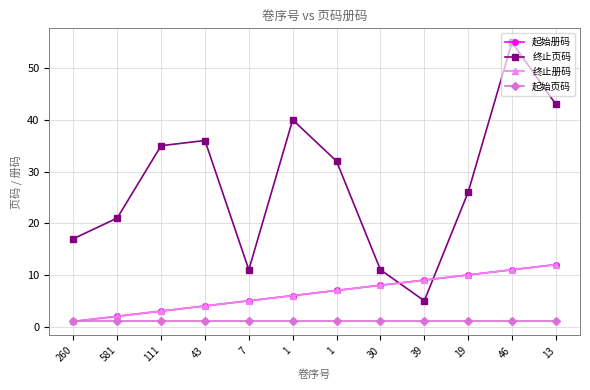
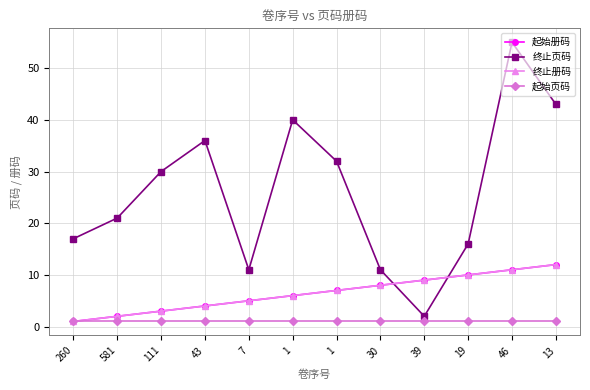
终止页码, 111: 35 -> 30
终止页码, 39: 5 -> 2
终止页码, 19: 26 -> 16
